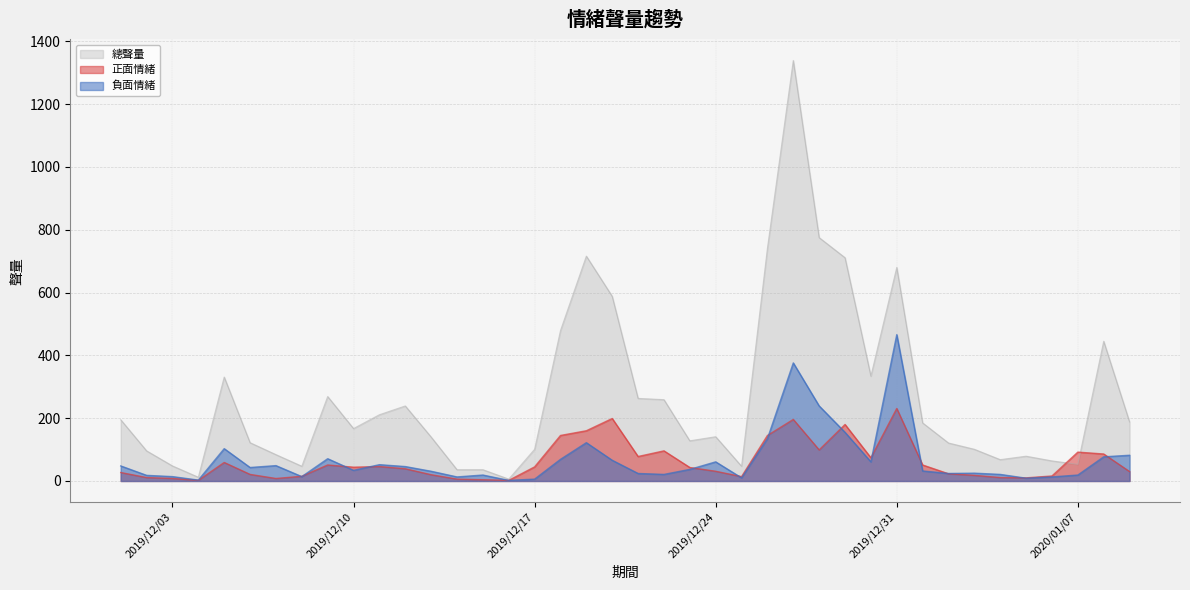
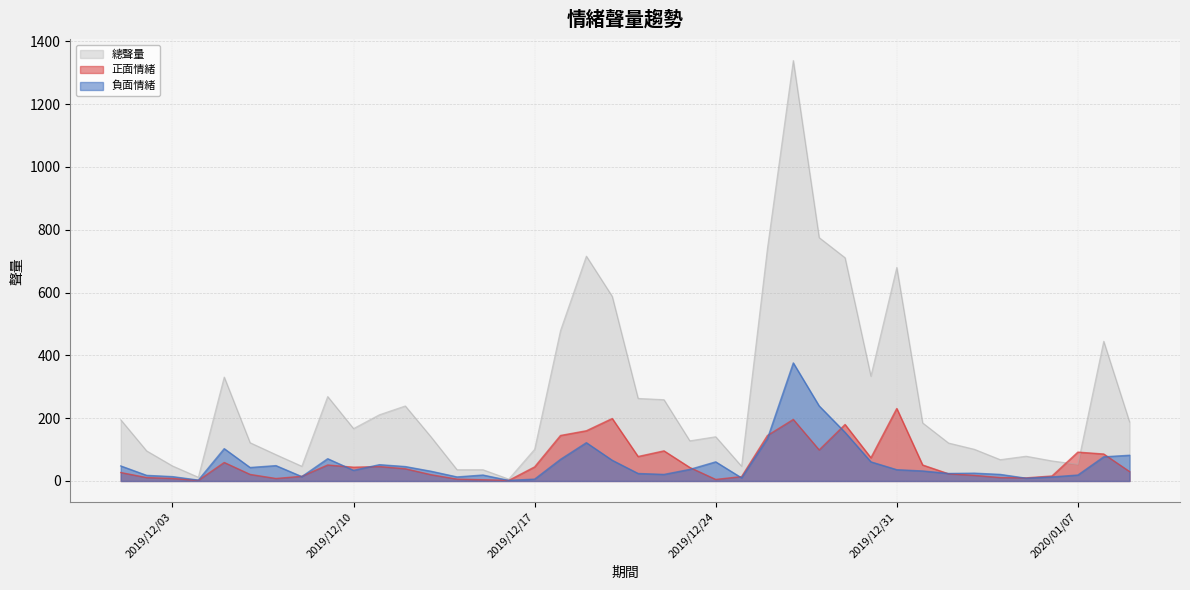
正面情緒, 2019/12/24: 30 -> 10
負面情緒, 2019/12/31: 470 -> 40
